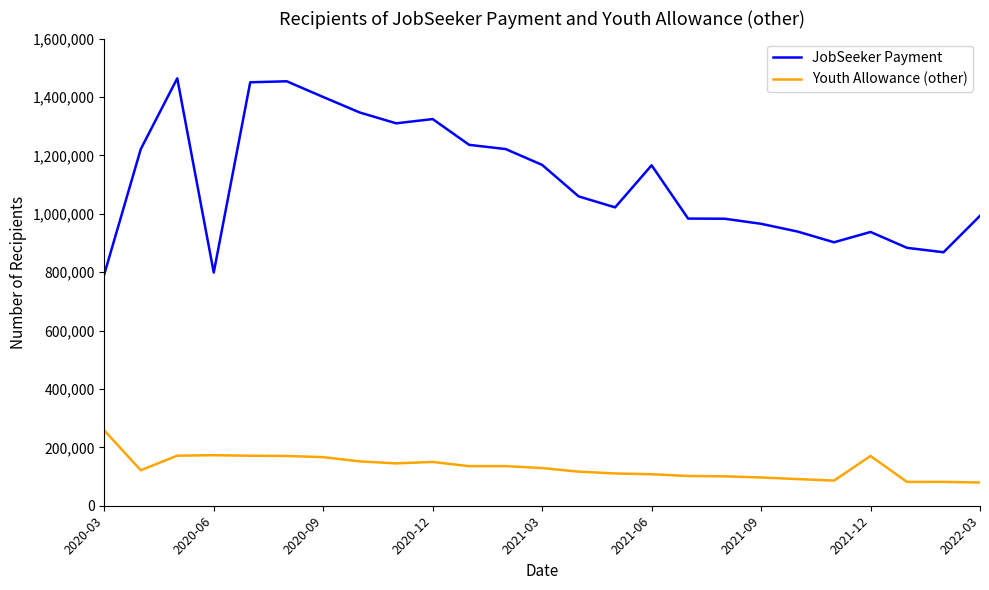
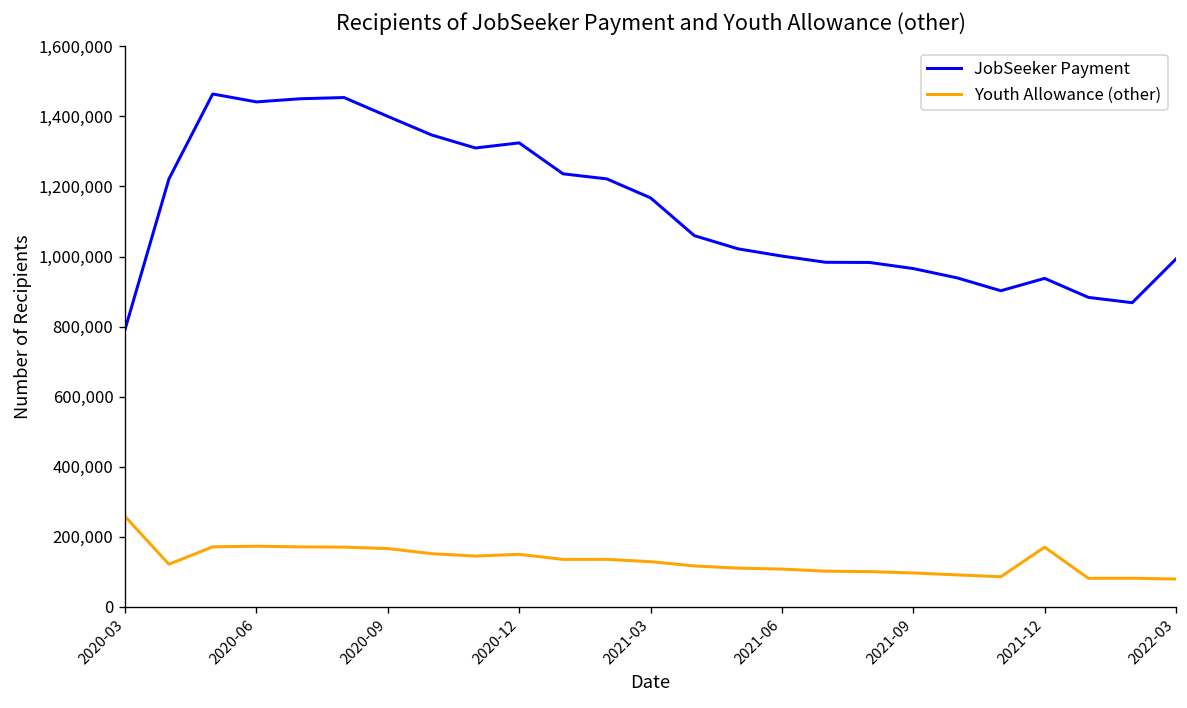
JobSeeker Payment, 2020-06: 800,000 -> 1,440,000
JobSeeker Payment, 2021-06: 1,170,000 -> 1,000,000
